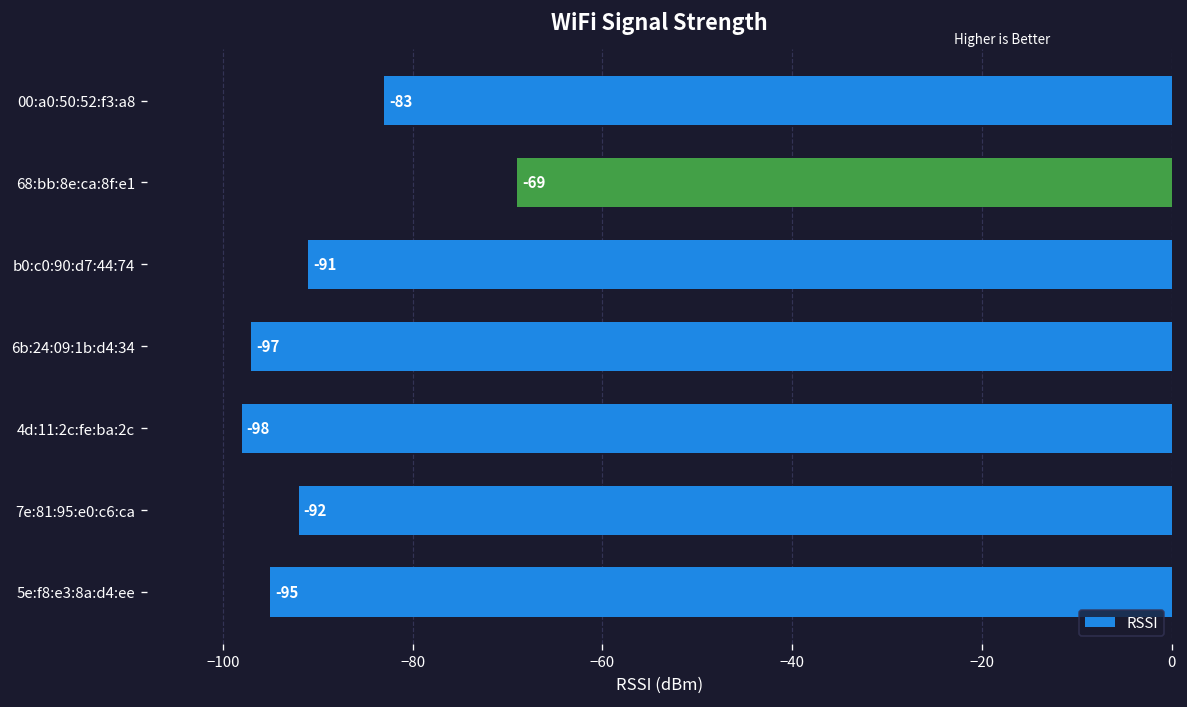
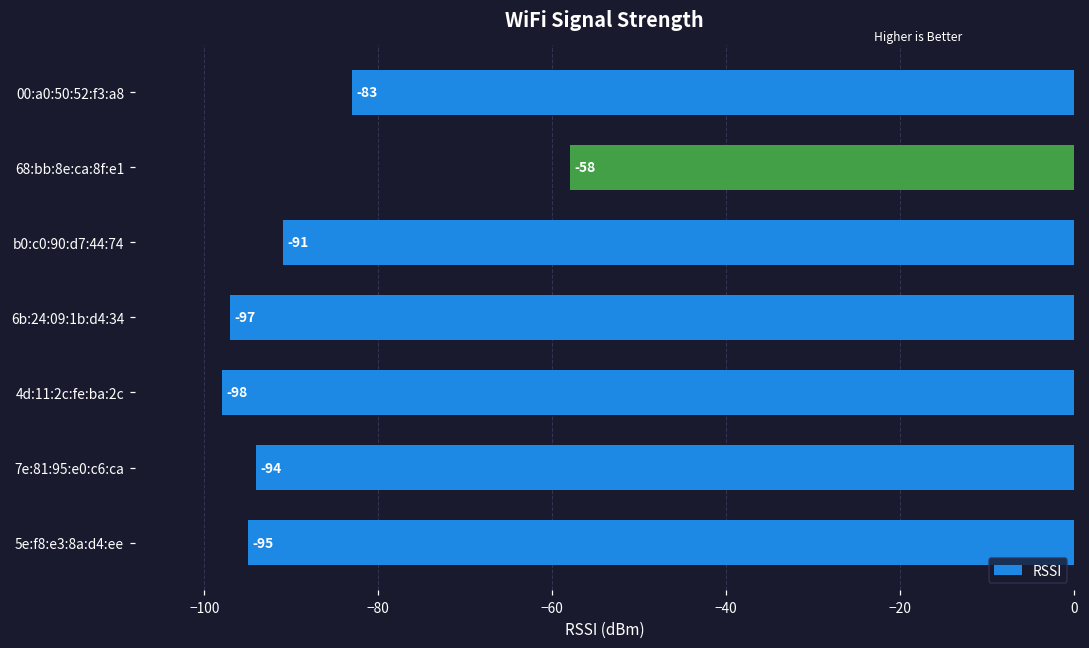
68:bb:8e:ca:8f:e1: -69 -> -58
7e:81:95:e0:c6:ca: -92 -> -94
